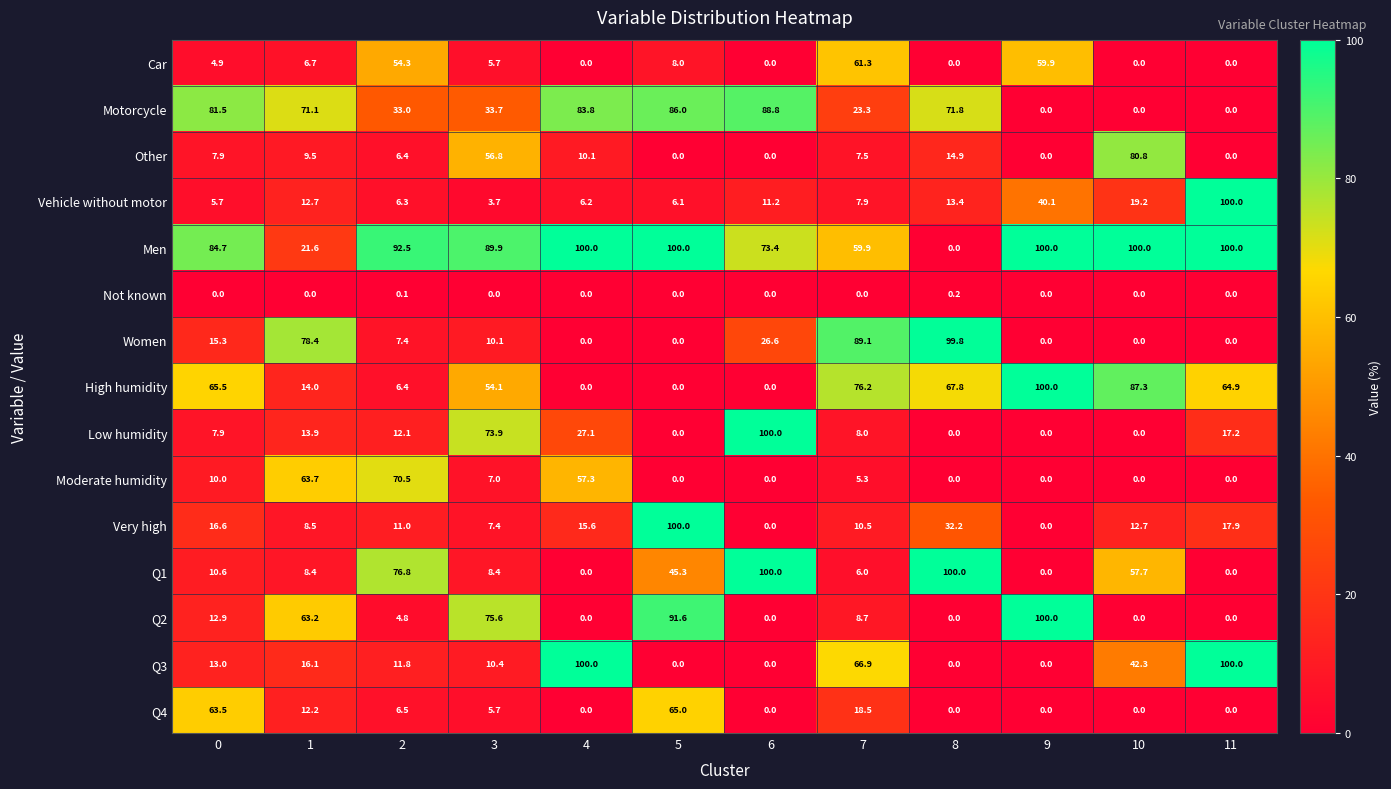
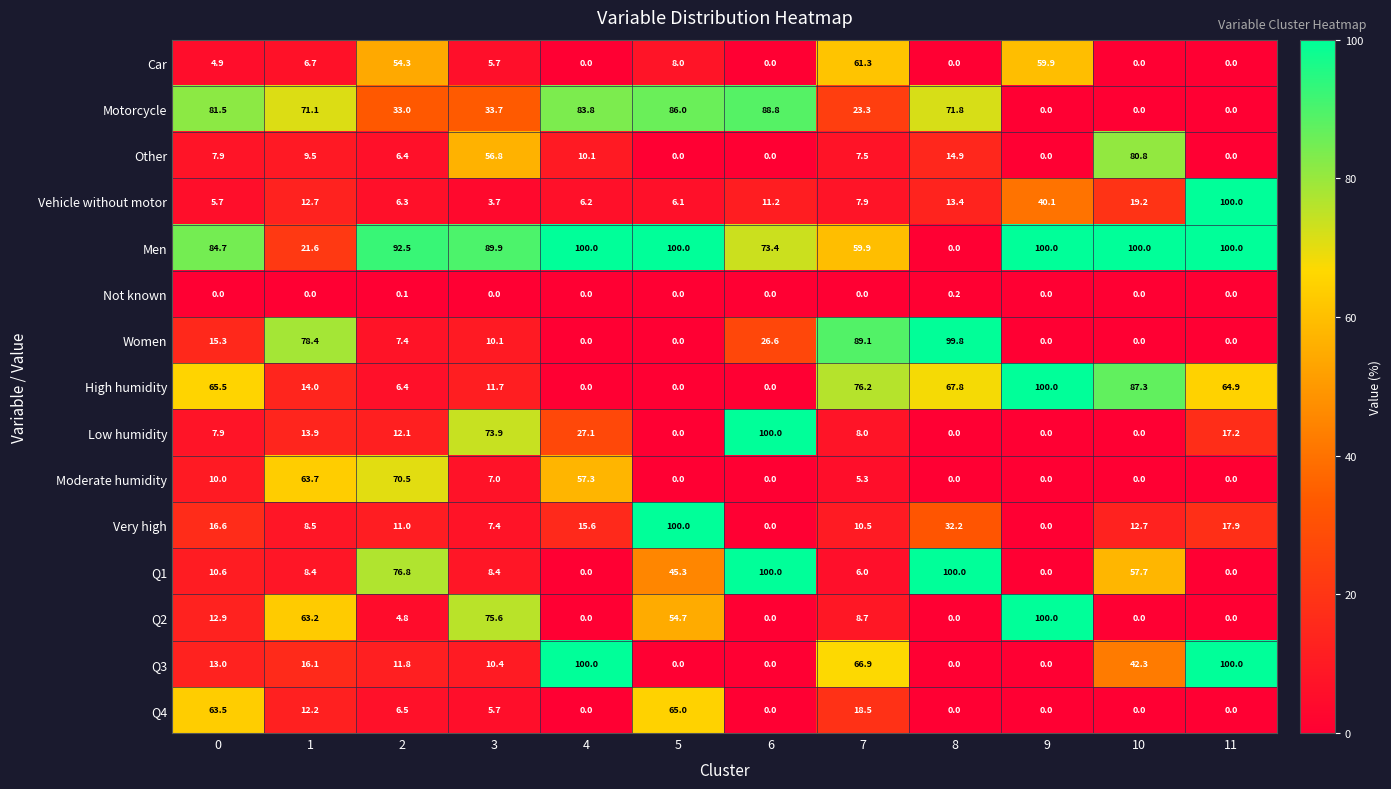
High humidity, 3: 54.1 -> 11.7
Q2, 5: 91.6 -> 54.7
